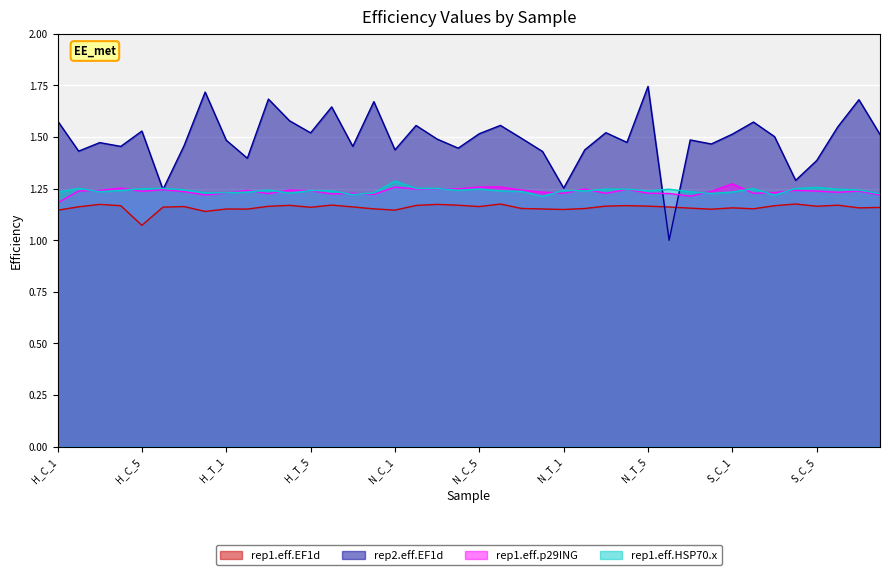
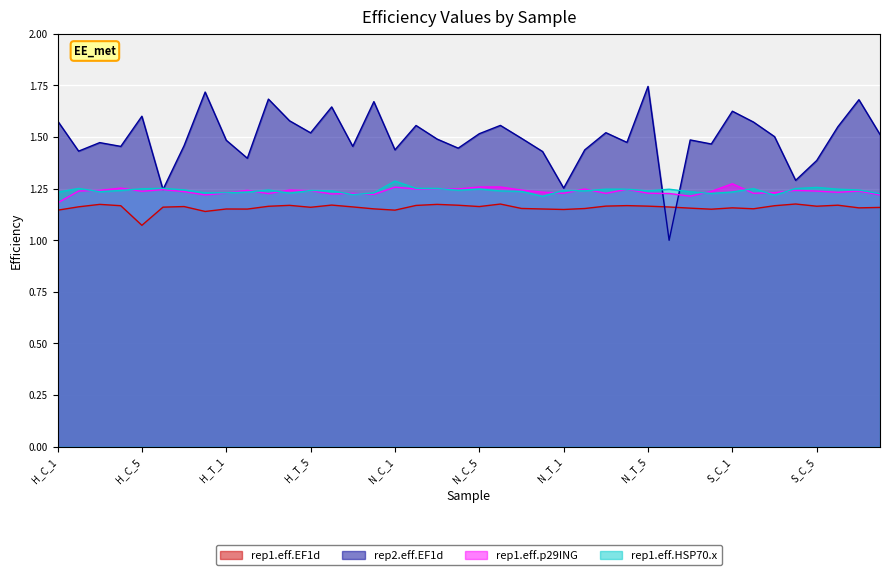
rep2.eff.EF1d, H_C_5: 1.53 -> 1.60
rep2.eff.EF1d, S_C_1: 1.51 -> 1.63
